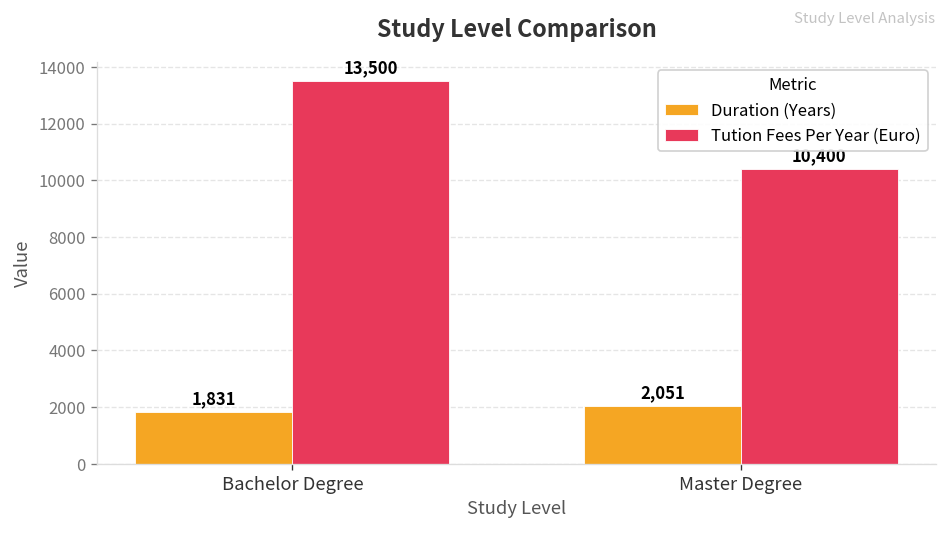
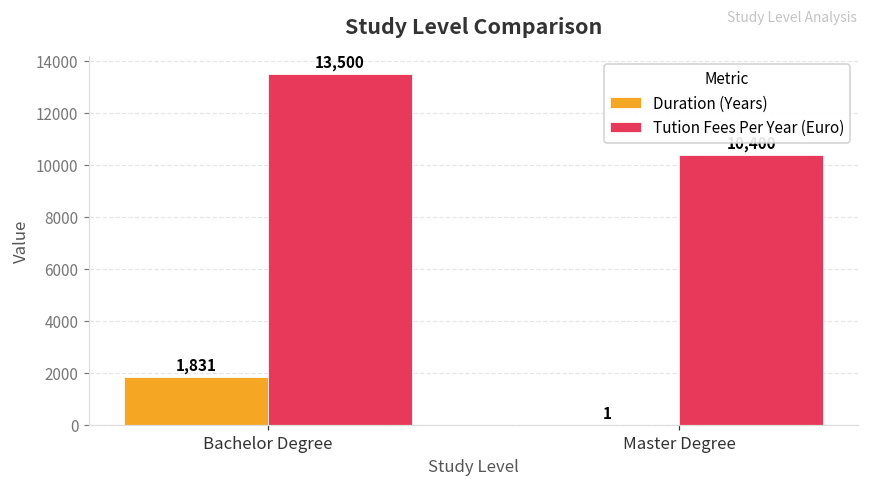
Duration (Years), Master Degree: 2,051 -> 1
